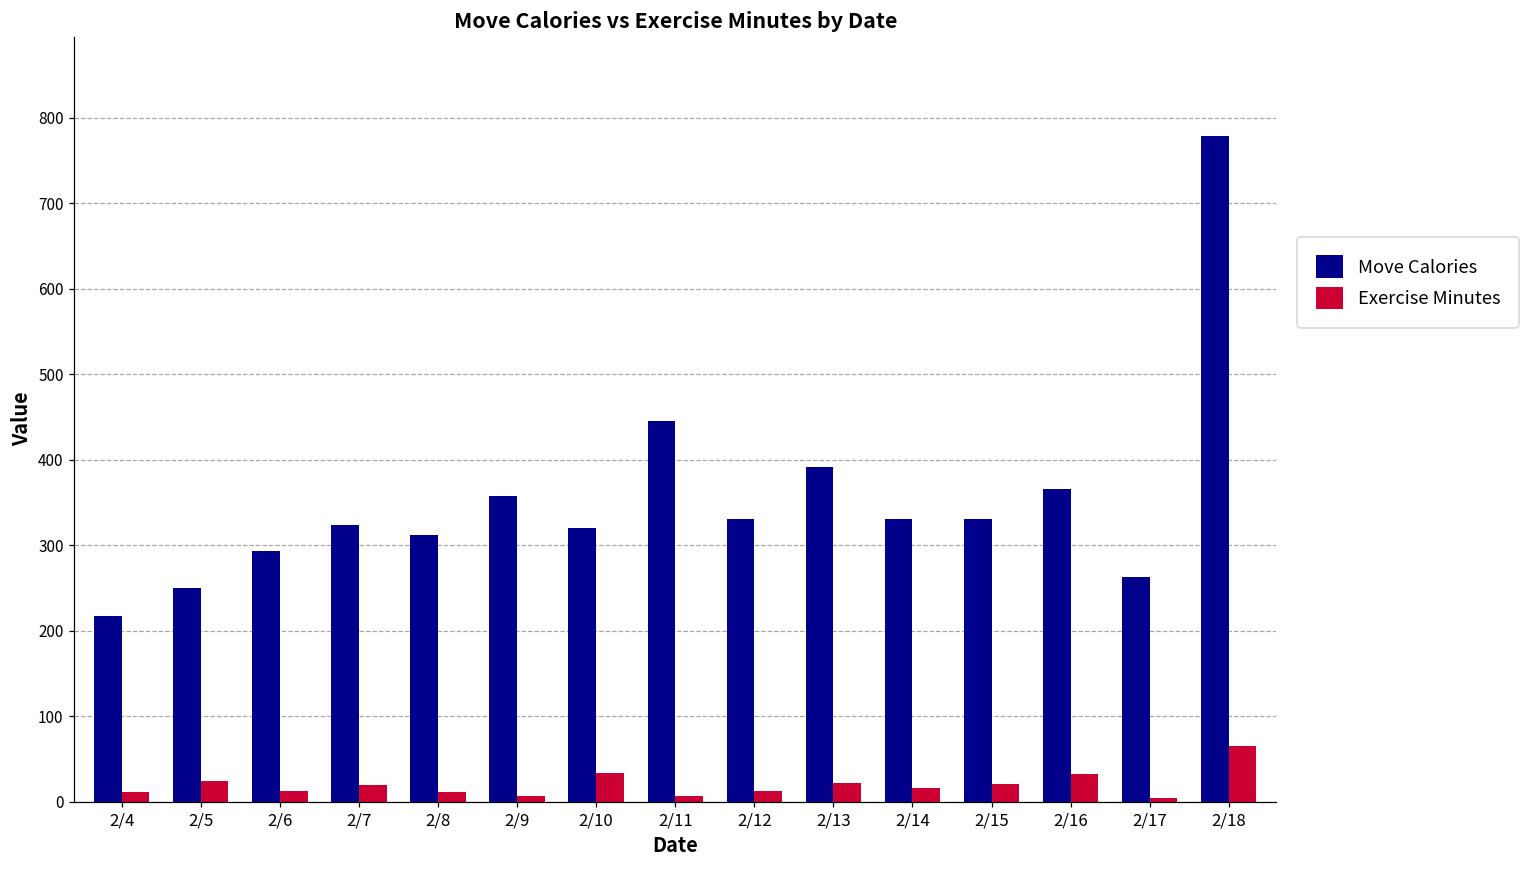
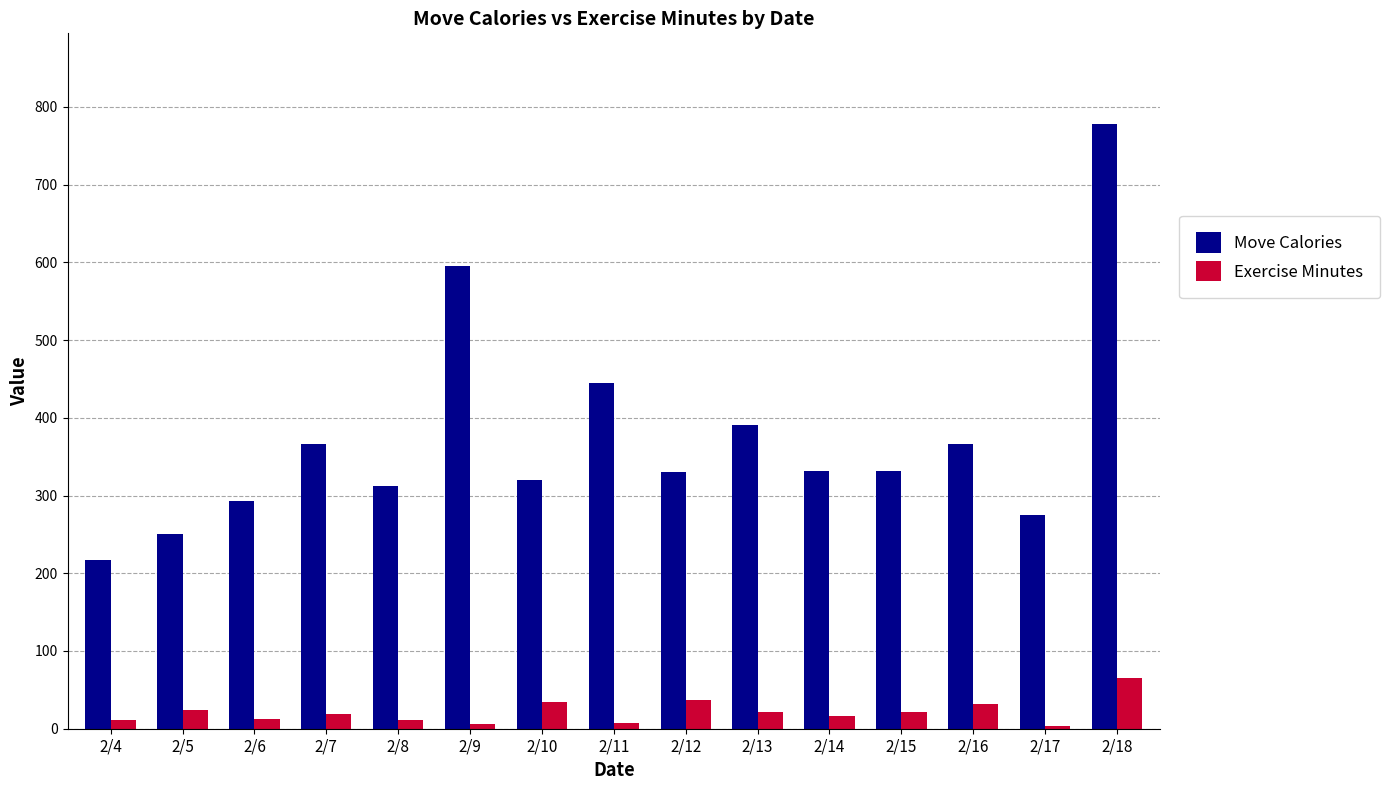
Move Calories, 2/7: 320 -> 370
Move Calories, 2/9: 360 -> 600
Exercise Minutes, 2/12: 10 -> 40
Move Calories, 2/17: 260 -> 280
